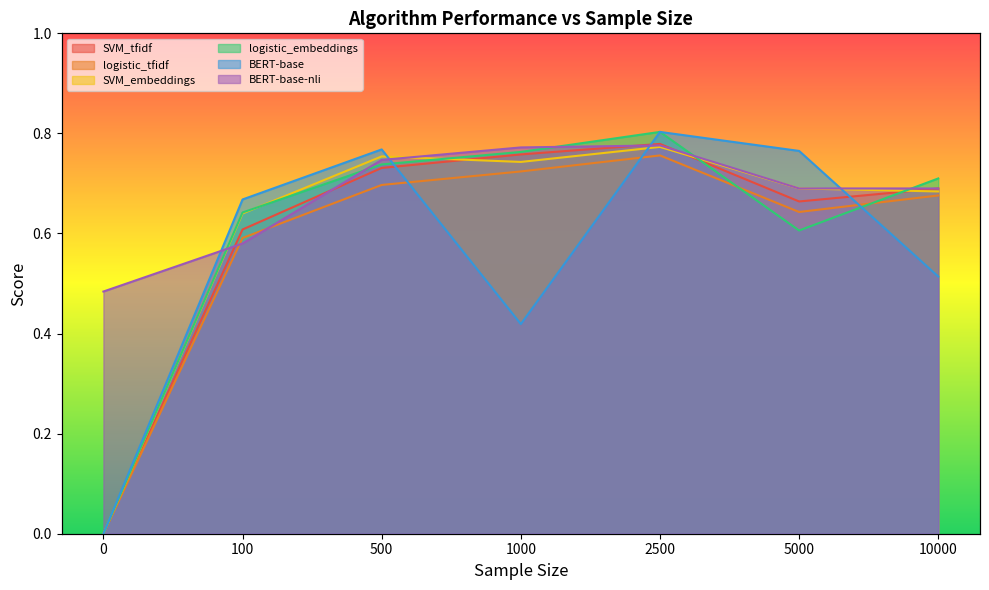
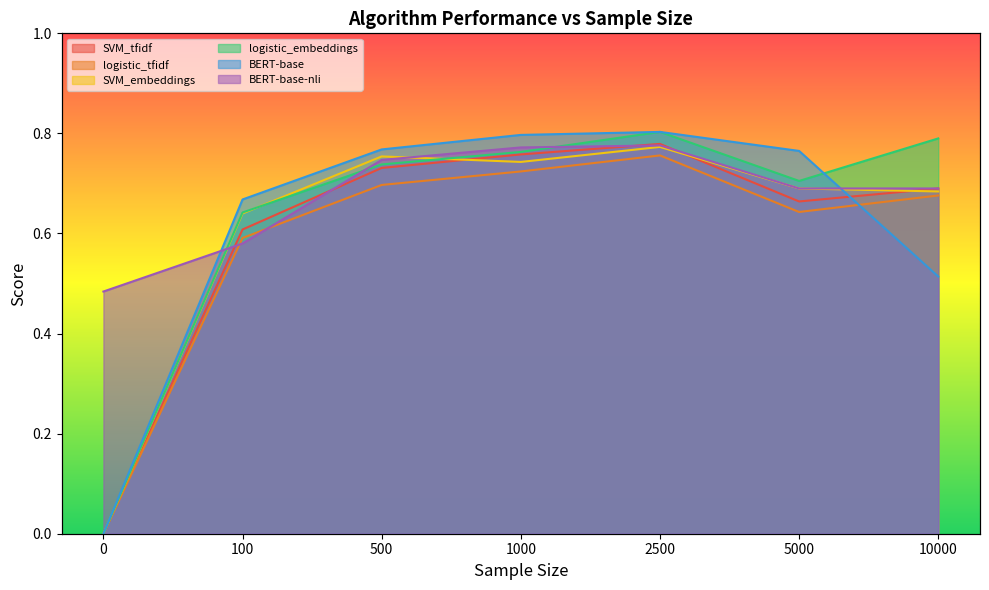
BERT-base, 1000: 0.42 -> 0.80
logistic_embeddings, 5000: 0.61 -> 0.71
logistic_embeddings, 10000: 0.71 -> 0.79
